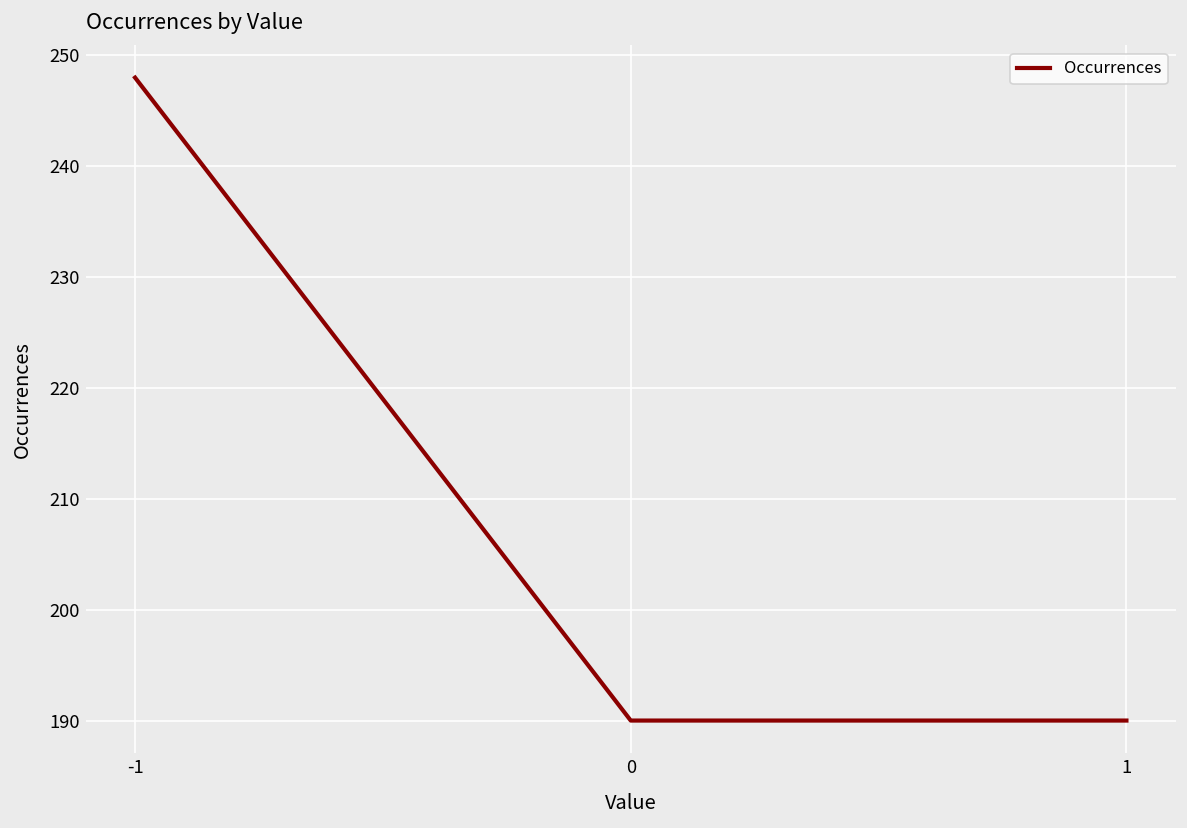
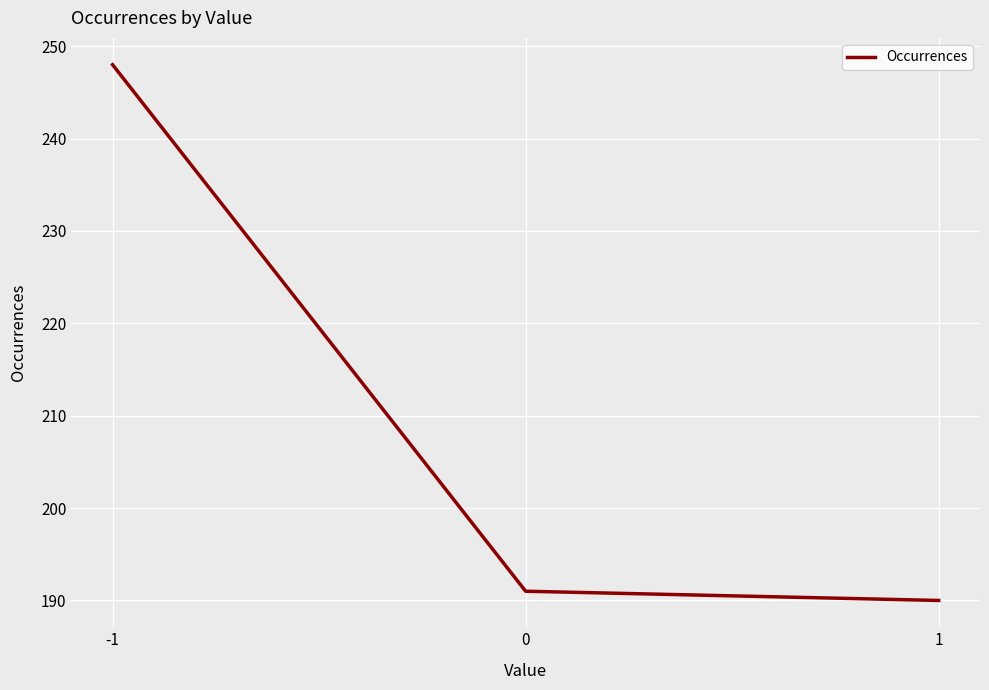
0: 190 -> 191
